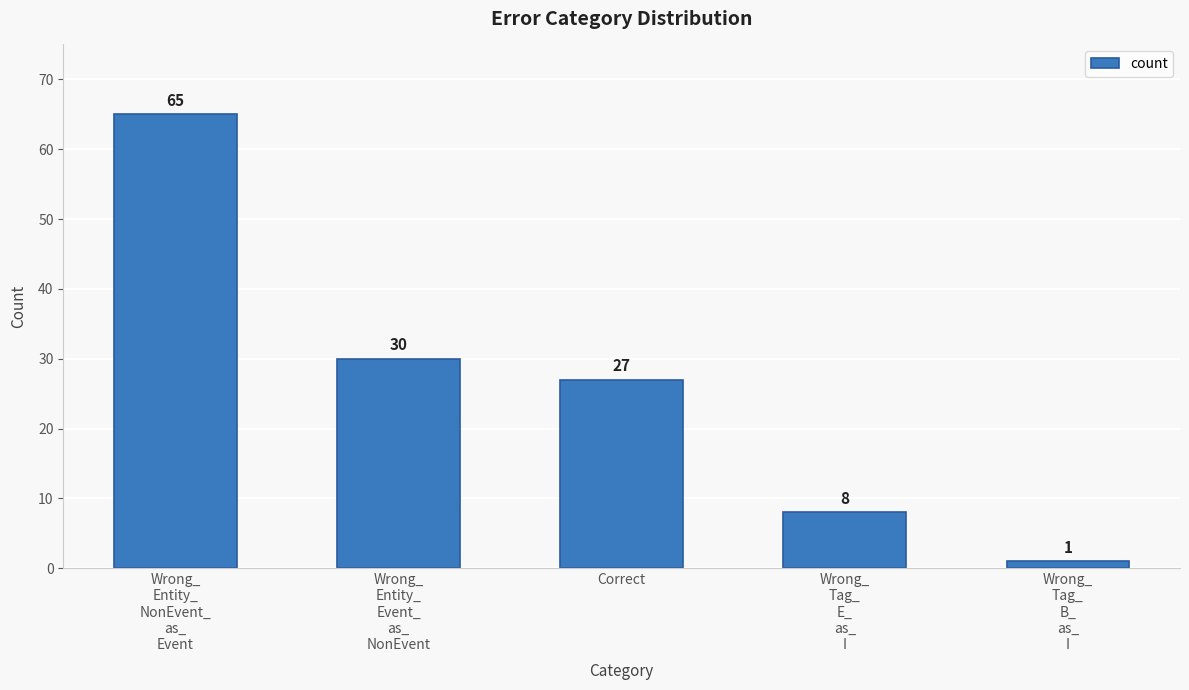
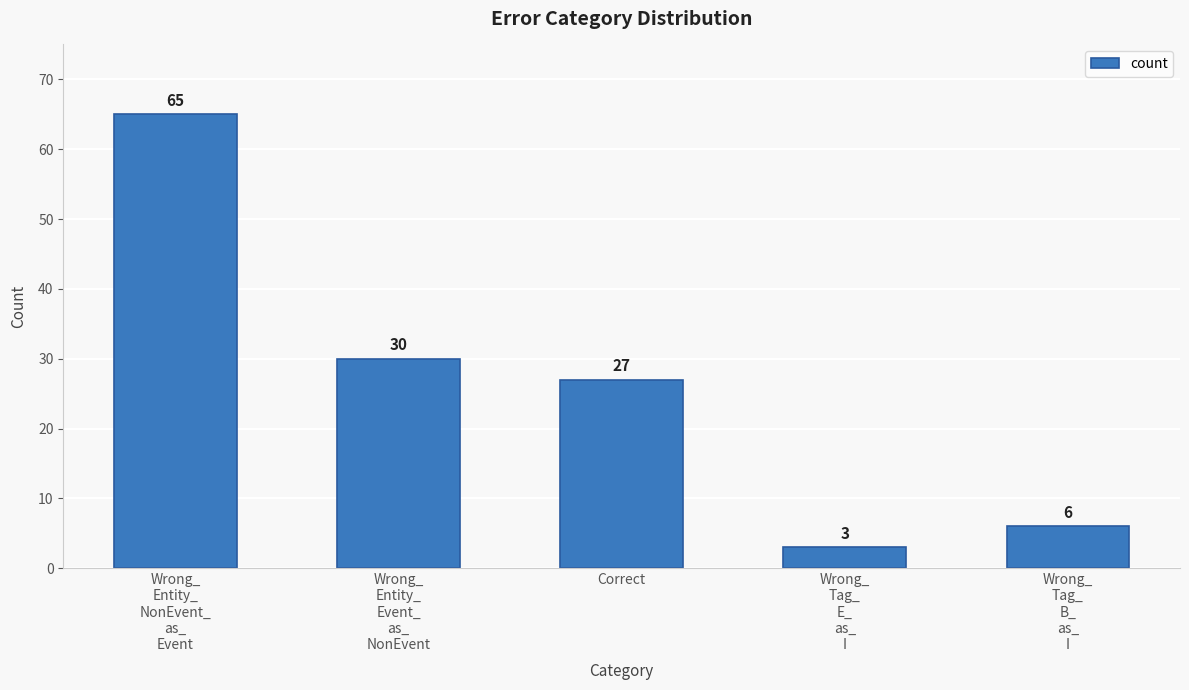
Wrong_ Tag_ E_ as_ I: 8 -> 3
Wrong_ Tag_ B_ as_ I: 1 -> 6
